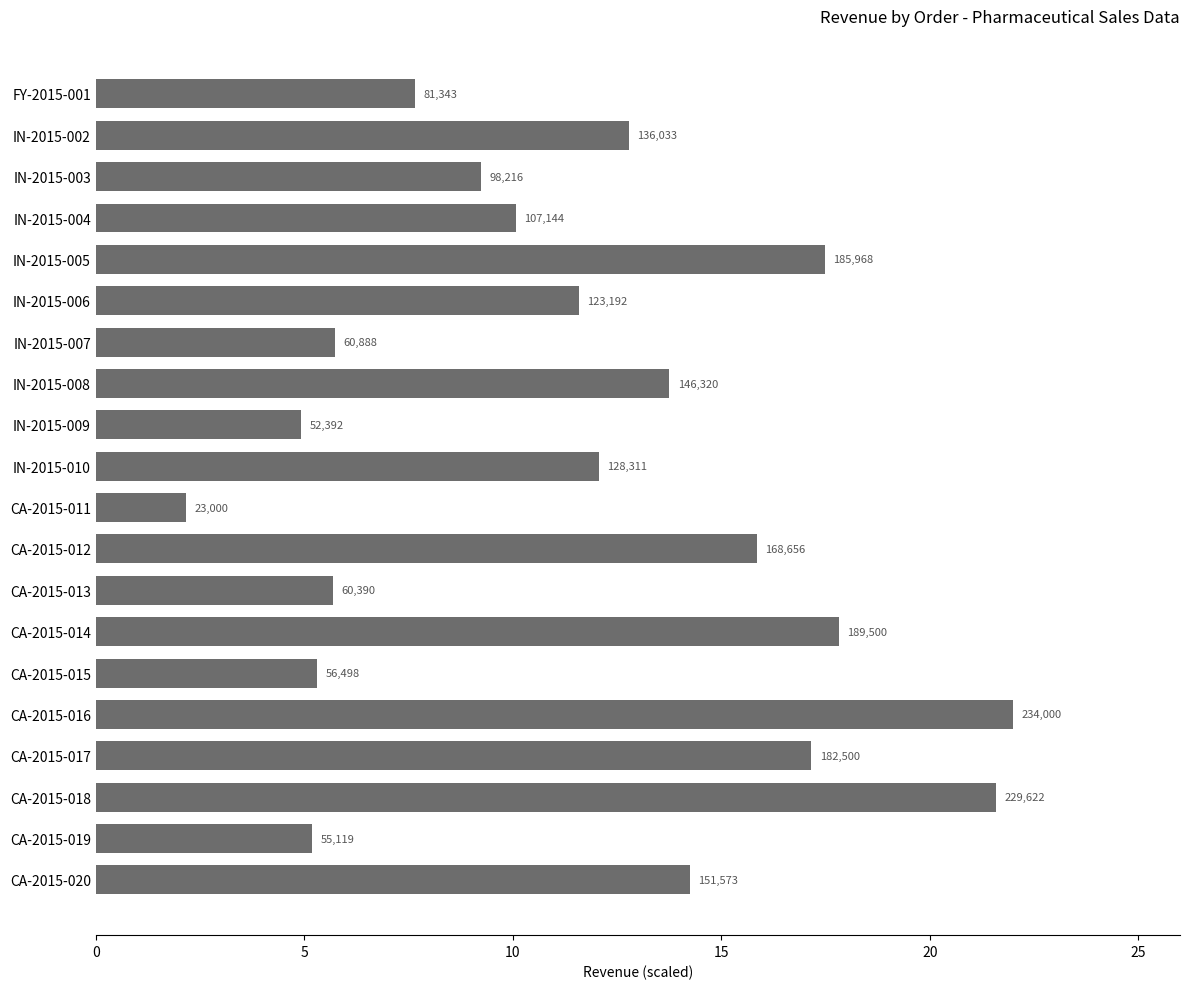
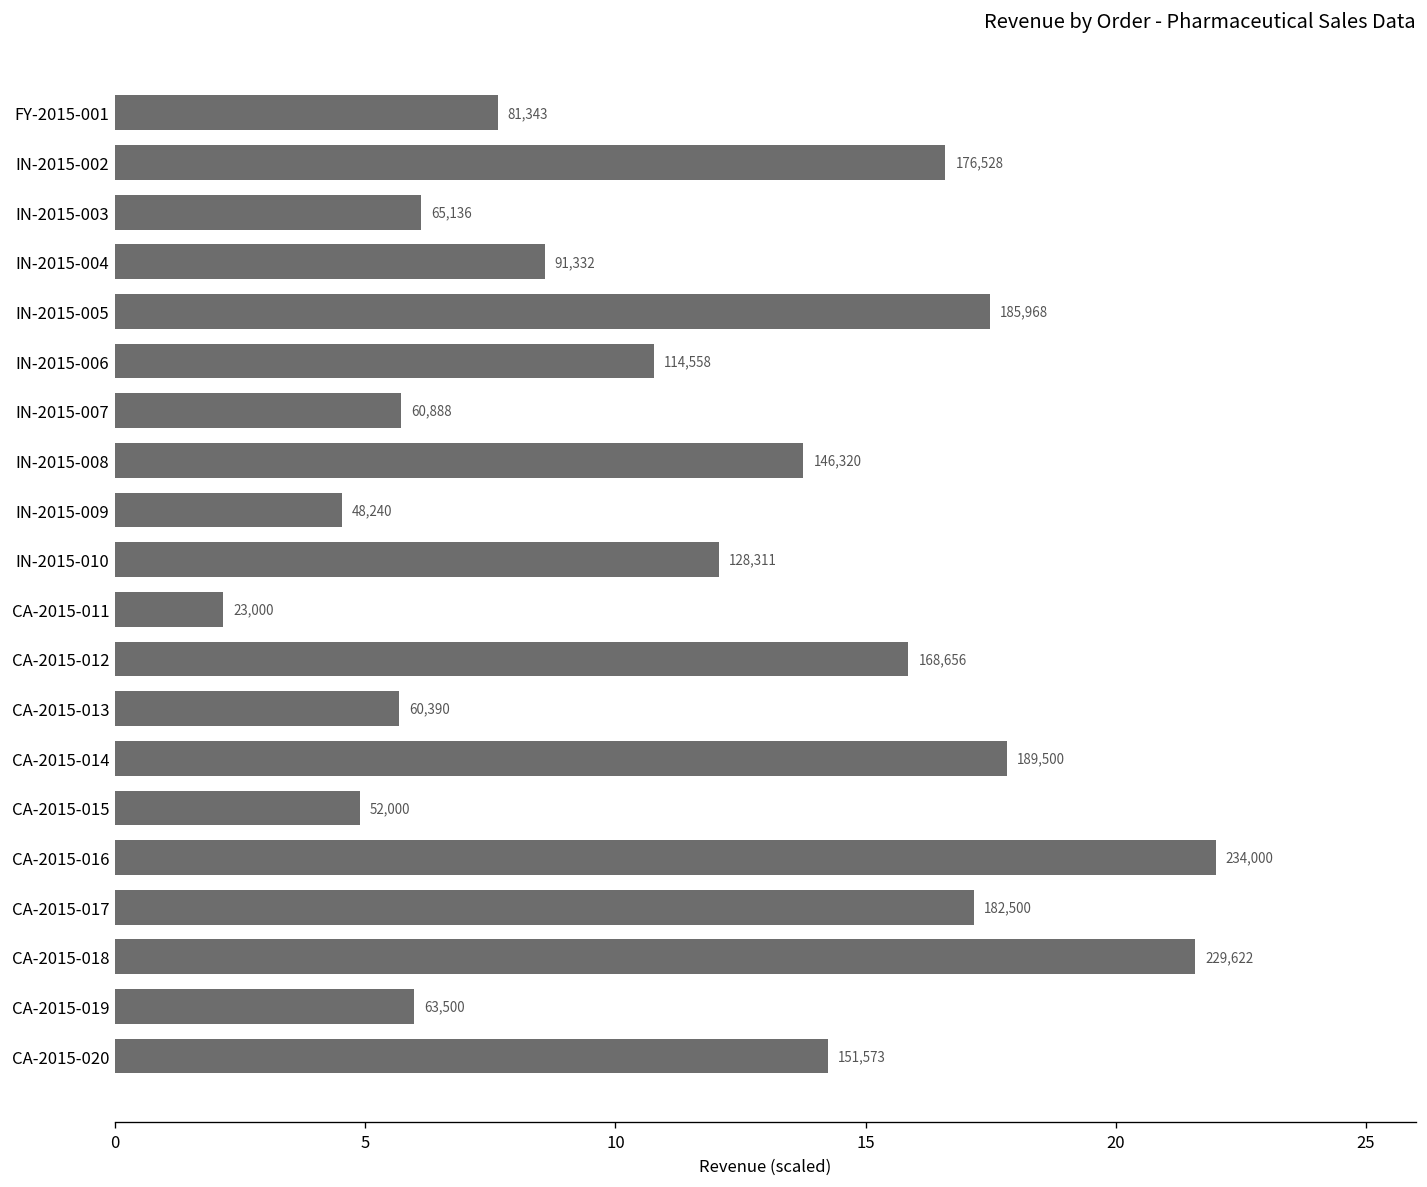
IN-2015-002: 136,033 -> 176,528
IN-2015-003: 98,216 -> 65,136
IN-2015-004: 107,144 -> 91,332
IN-2015-006: 123,192 -> 114,558
IN-2015-009: 52,392 -> 48,240
CA-2015-015: 56,498 -> 52,000
CA-2015-019: 55,119 -> 63,500
